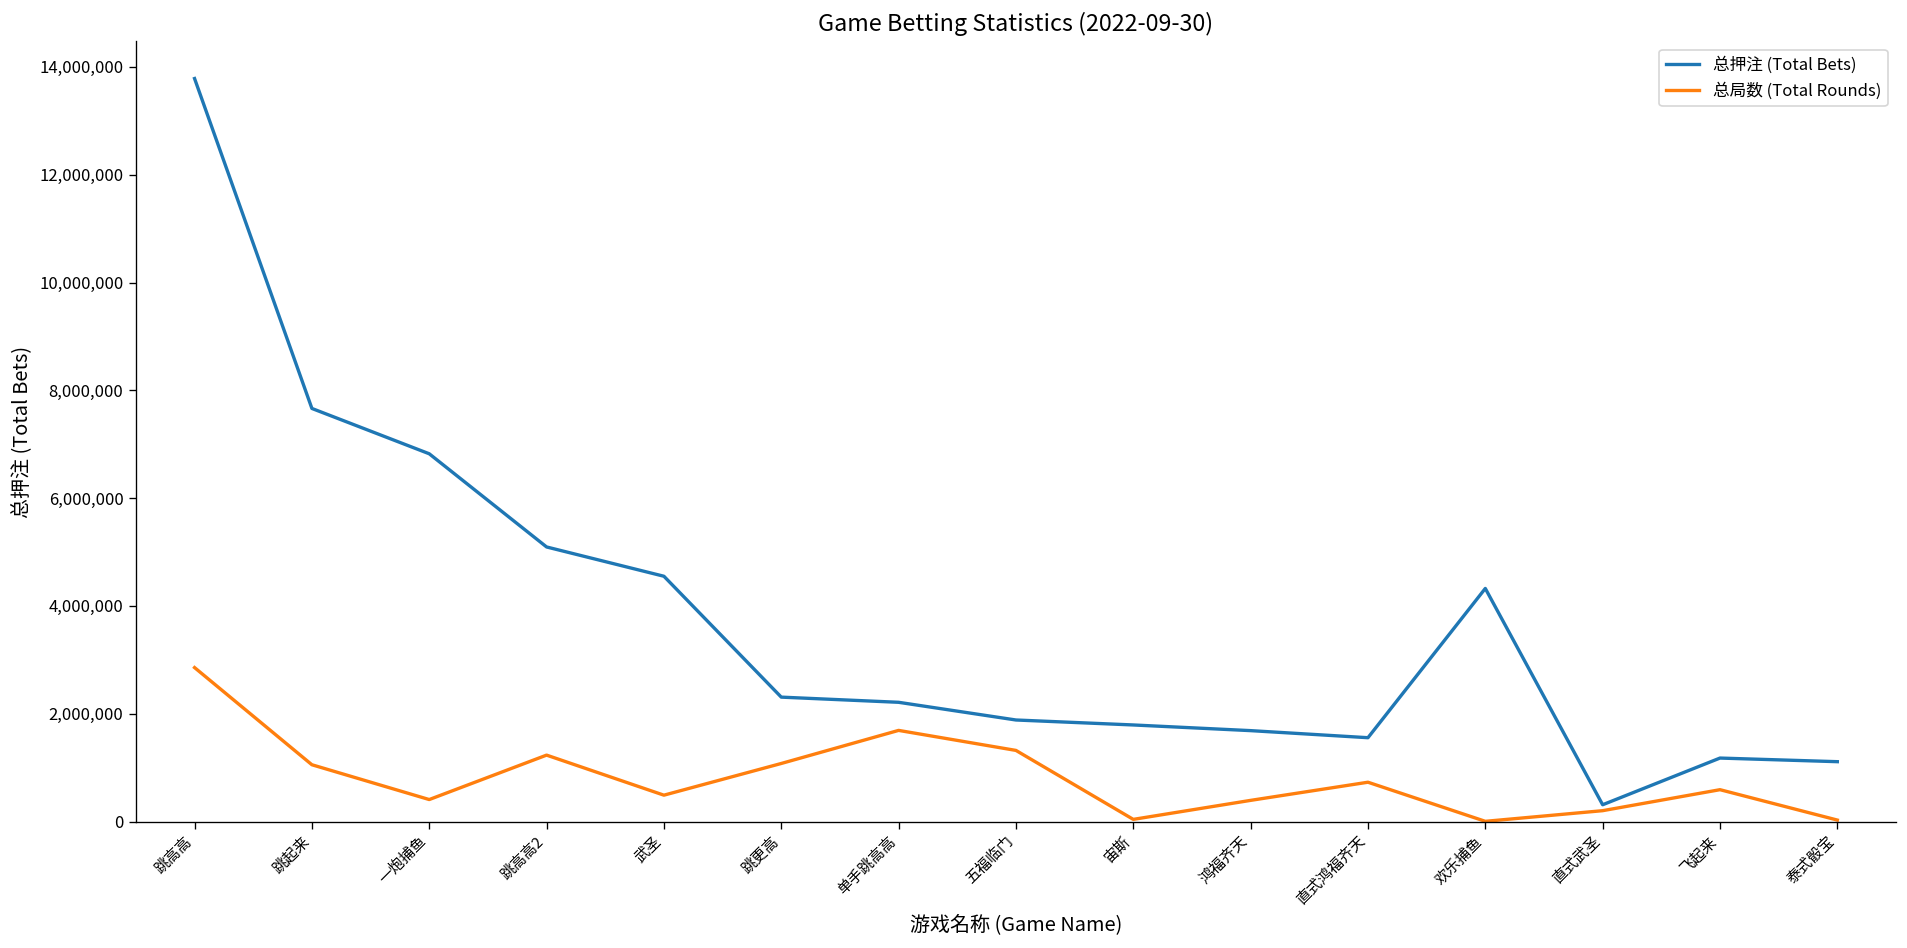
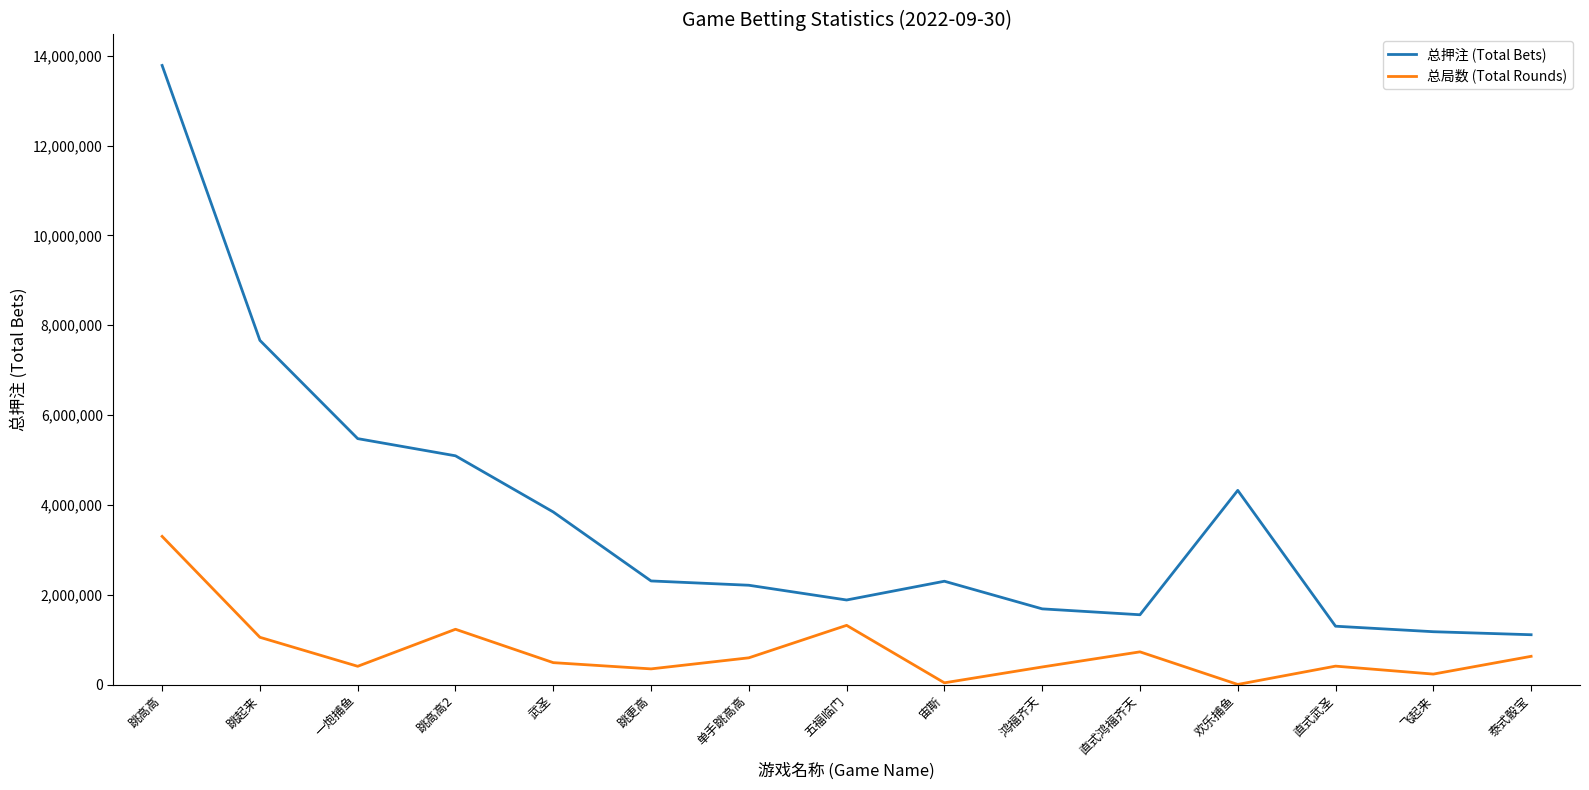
总局数 (Total Rounds), 跳高高: 2,900,000 -> 3,300,000
总押注 (Total Bets), 一炮捕鱼: 6,800,000 -> 5,500,000
总押注 (Total Bets), 武圣: 4,600,000 -> 3,800,000
总局数 (Total Rounds), 跳更高: 1,100,000 -> 400,000
总局数 (Total Rounds), 单手跳高高: 1,700,000 -> 600,000
总押注 (Total Bets), 宙斯: 1,800,000 -> 2,300,000
总押注 (Total Bets), 直式武圣: 300,000 -> 1,300,000
总局数 (Total Rounds), 直式武圣: 200,000 -> 400,000
总局数 (Total Rounds), 飞起来: 600,000 -> 200,000
总局数 (Total Rounds), 泰式骰宝: 0 -> 600,000
